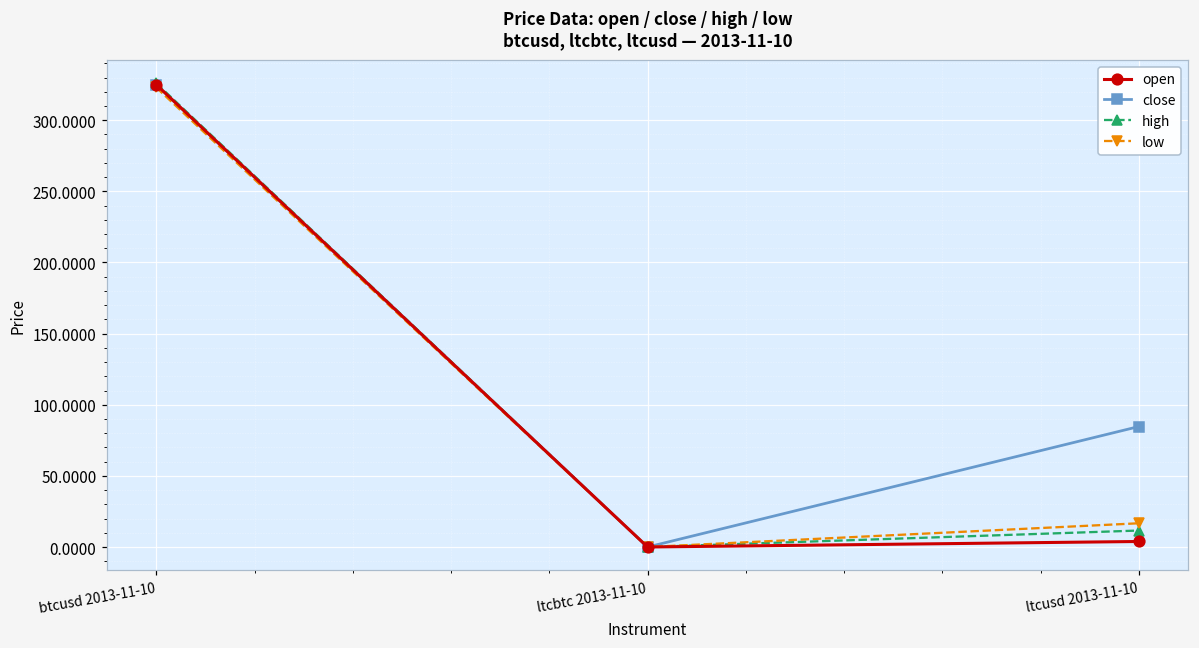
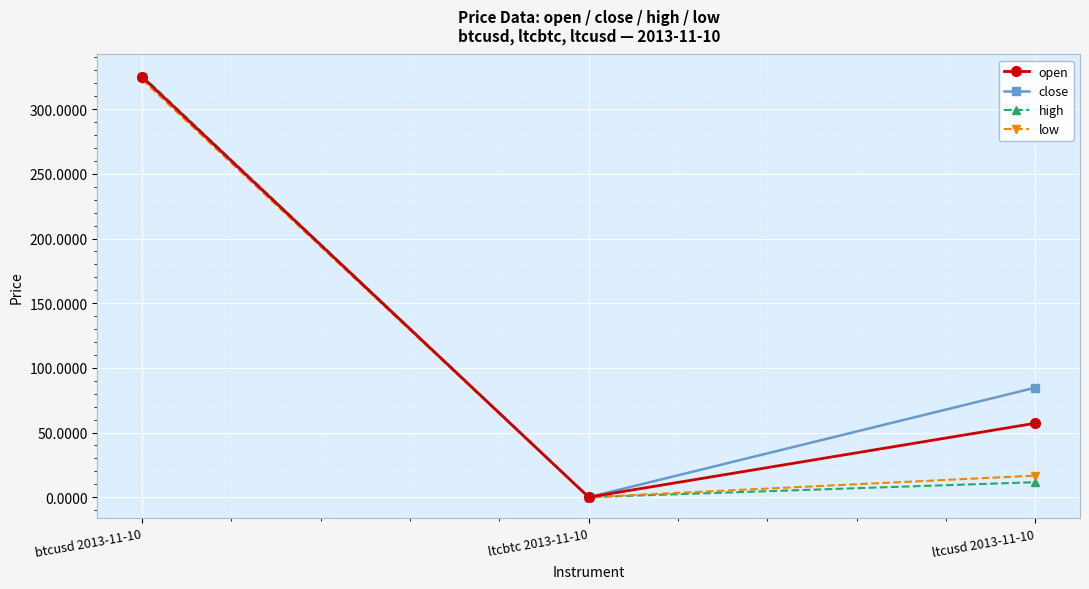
open, ltcusd 2013-11-10: 4 -> 57
